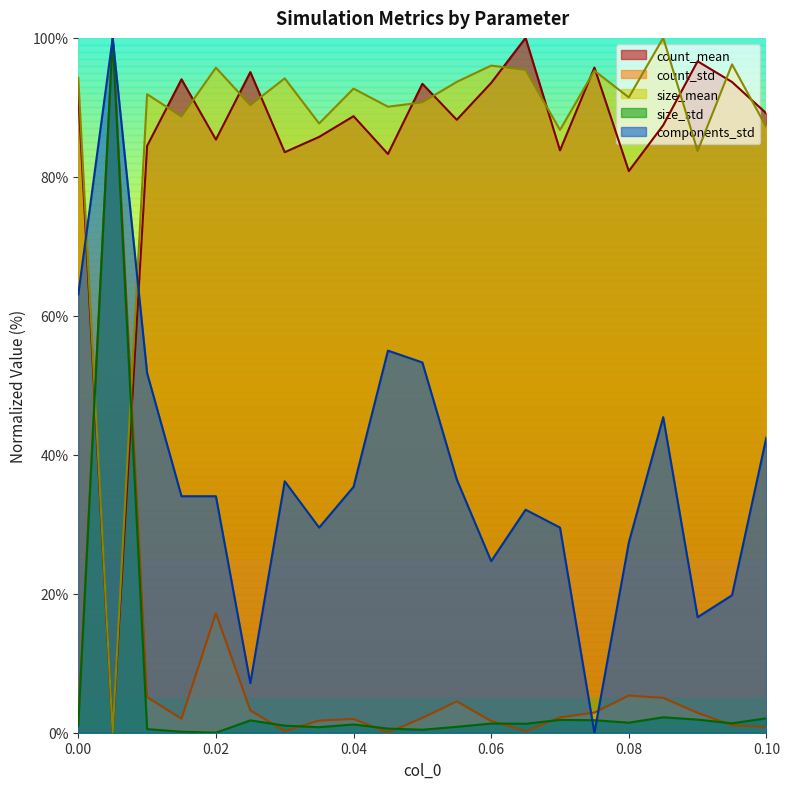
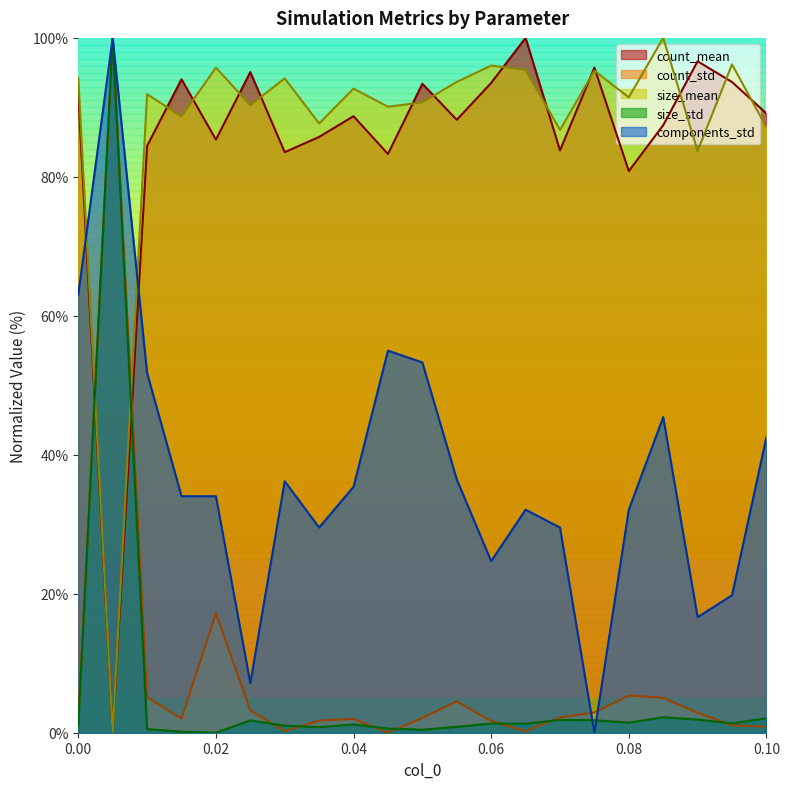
components_std, 0.08: 27% -> 32%
